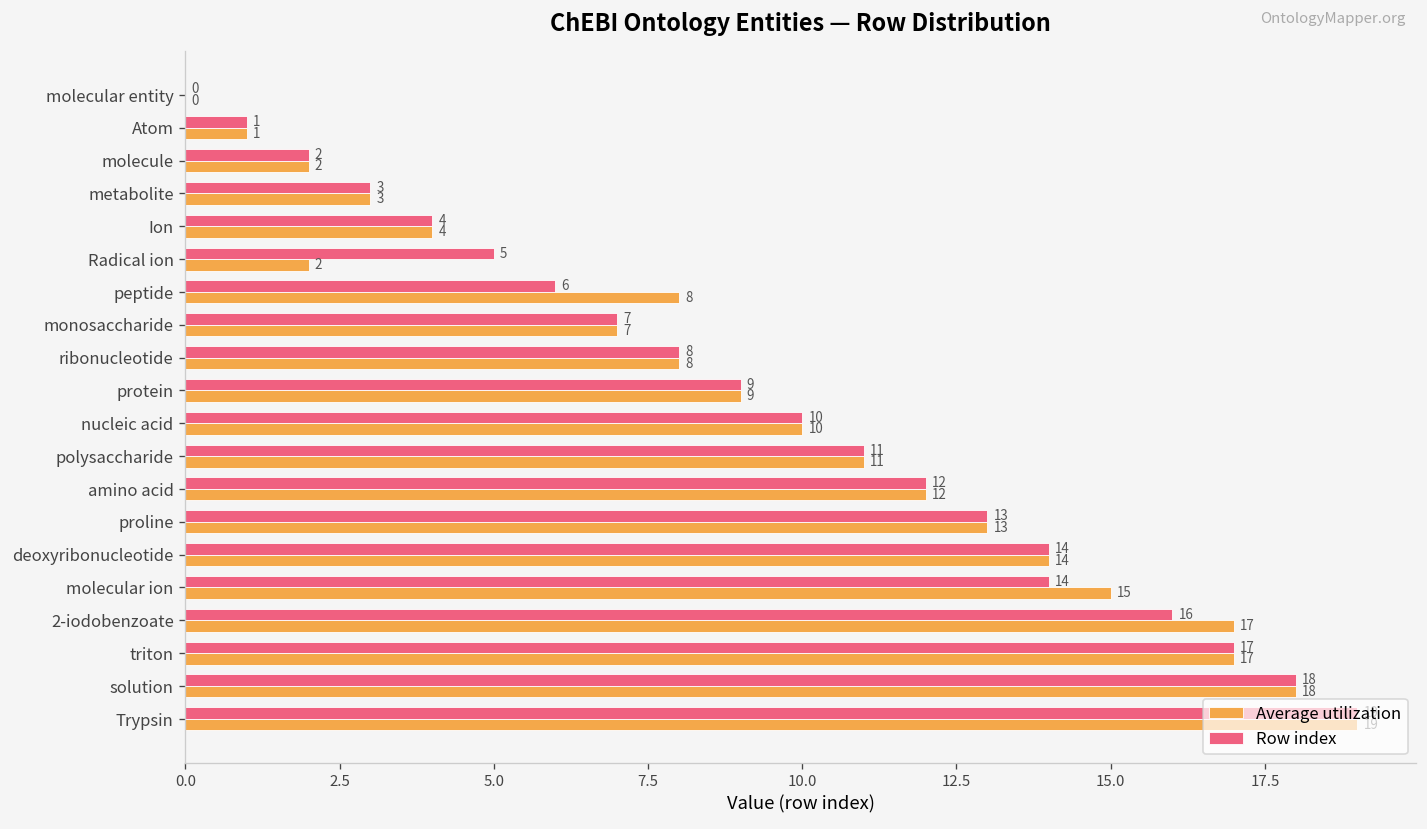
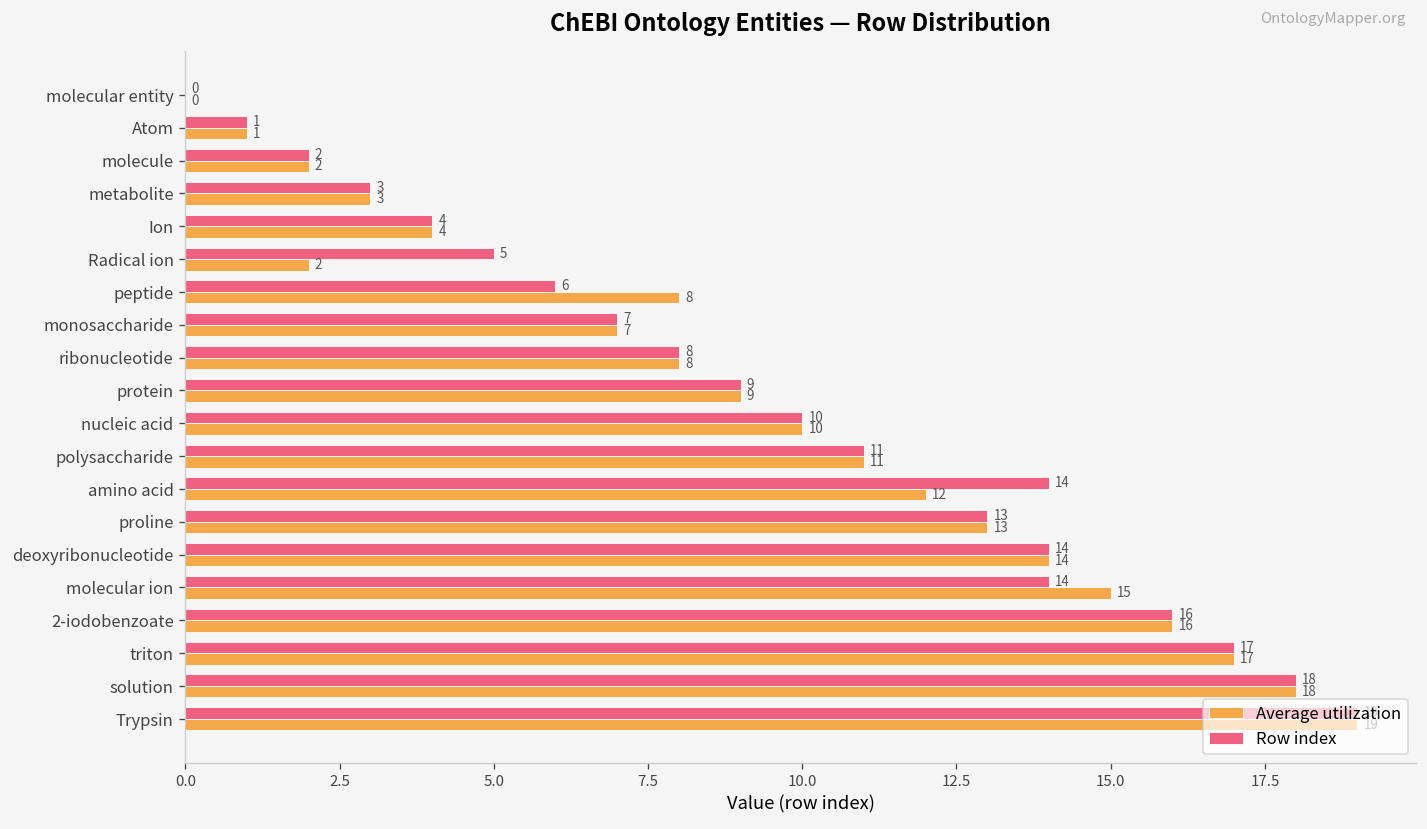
Row index, amino acid: 12 -> 14
Average utilization, 2-iodobenzoate: 17 -> 16
